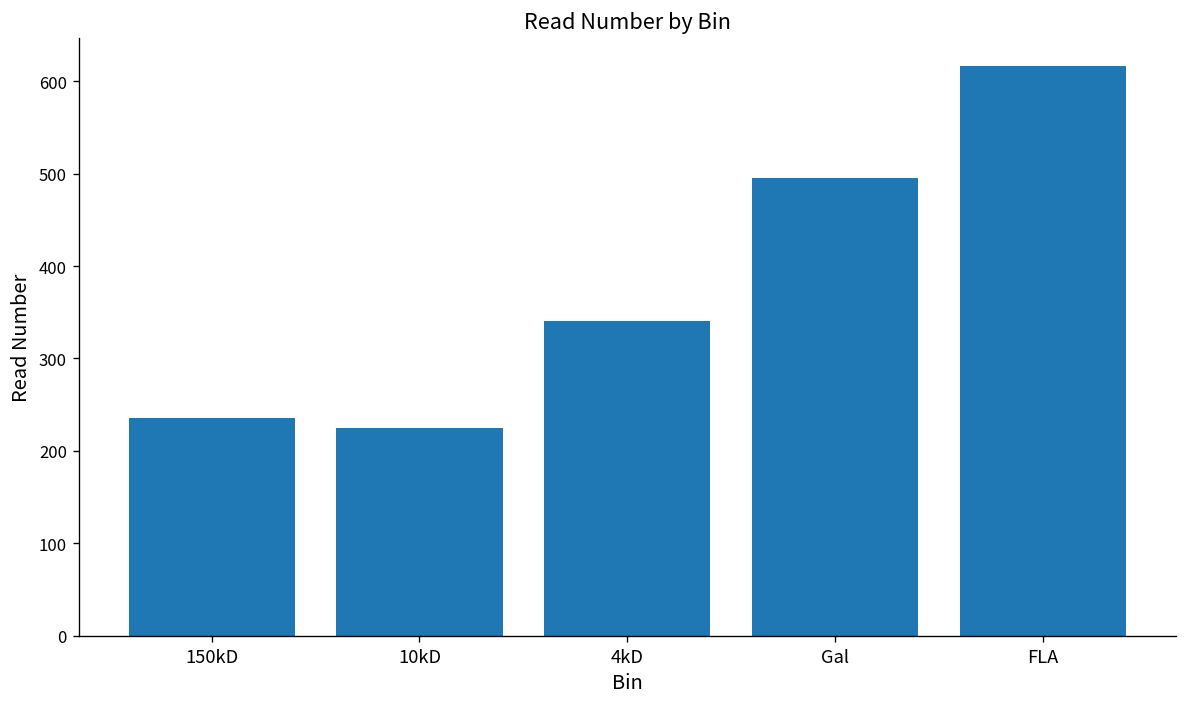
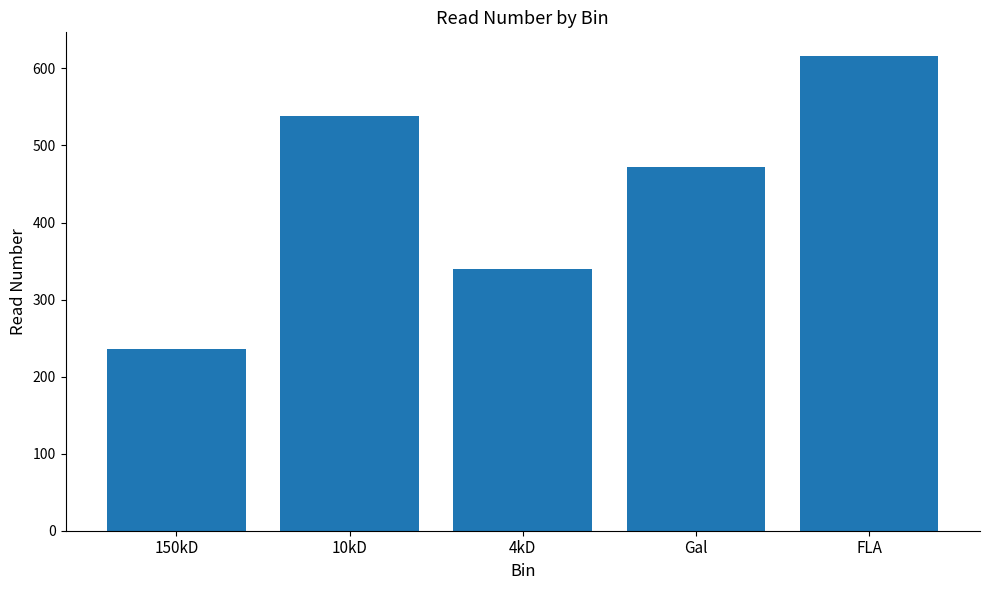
10kD: 230 -> 540
Gal: 500 -> 470
